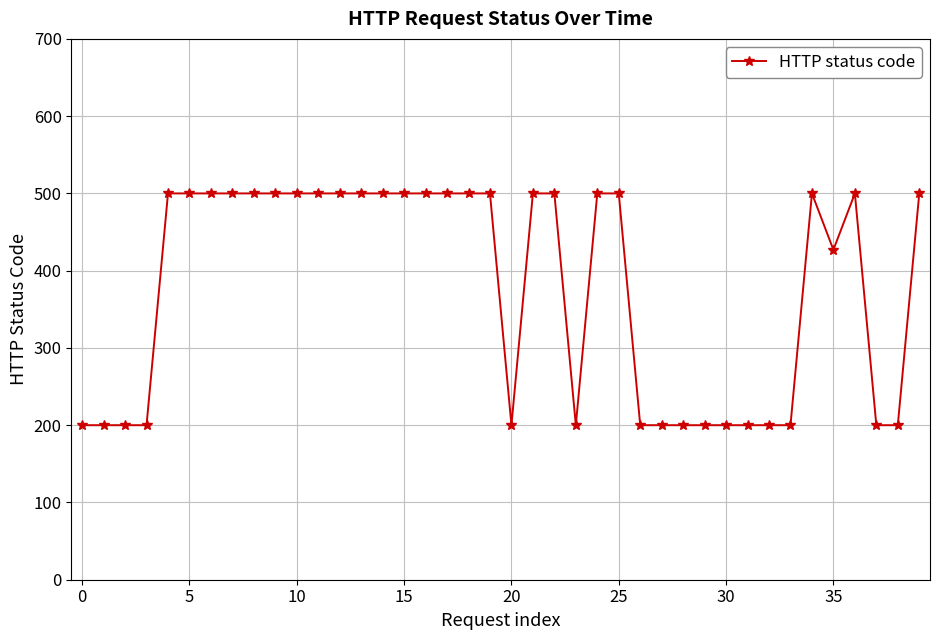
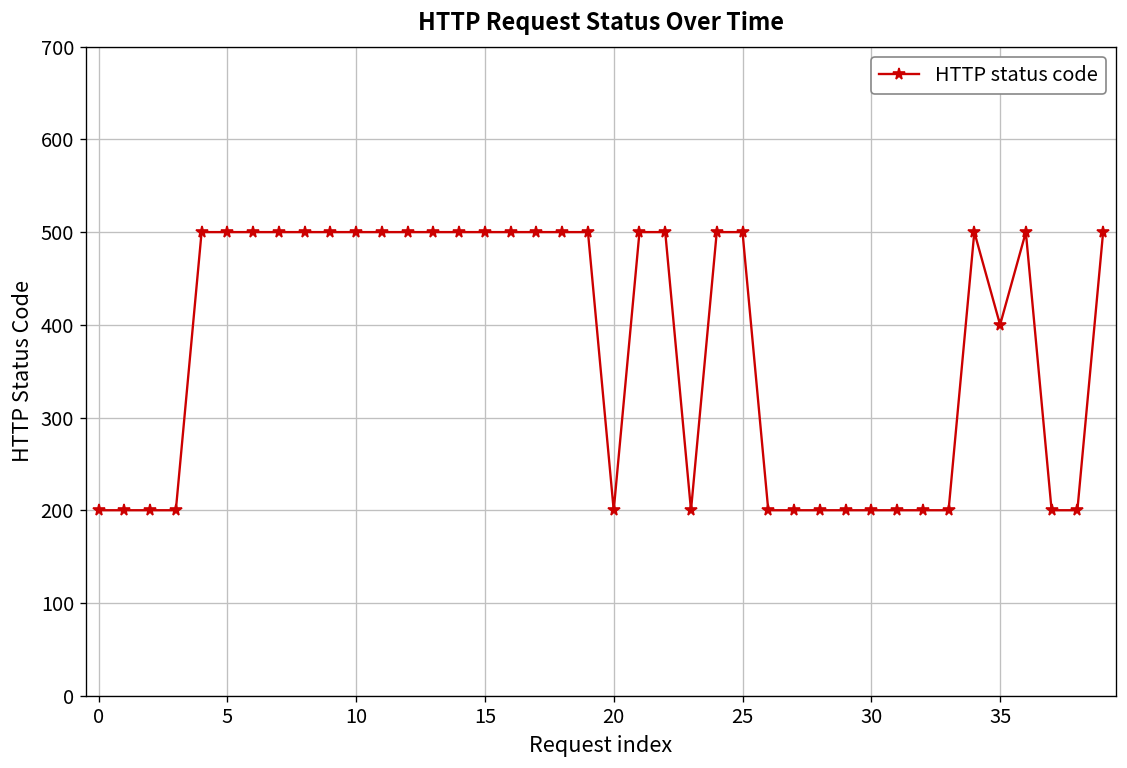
35: 430 -> 400
